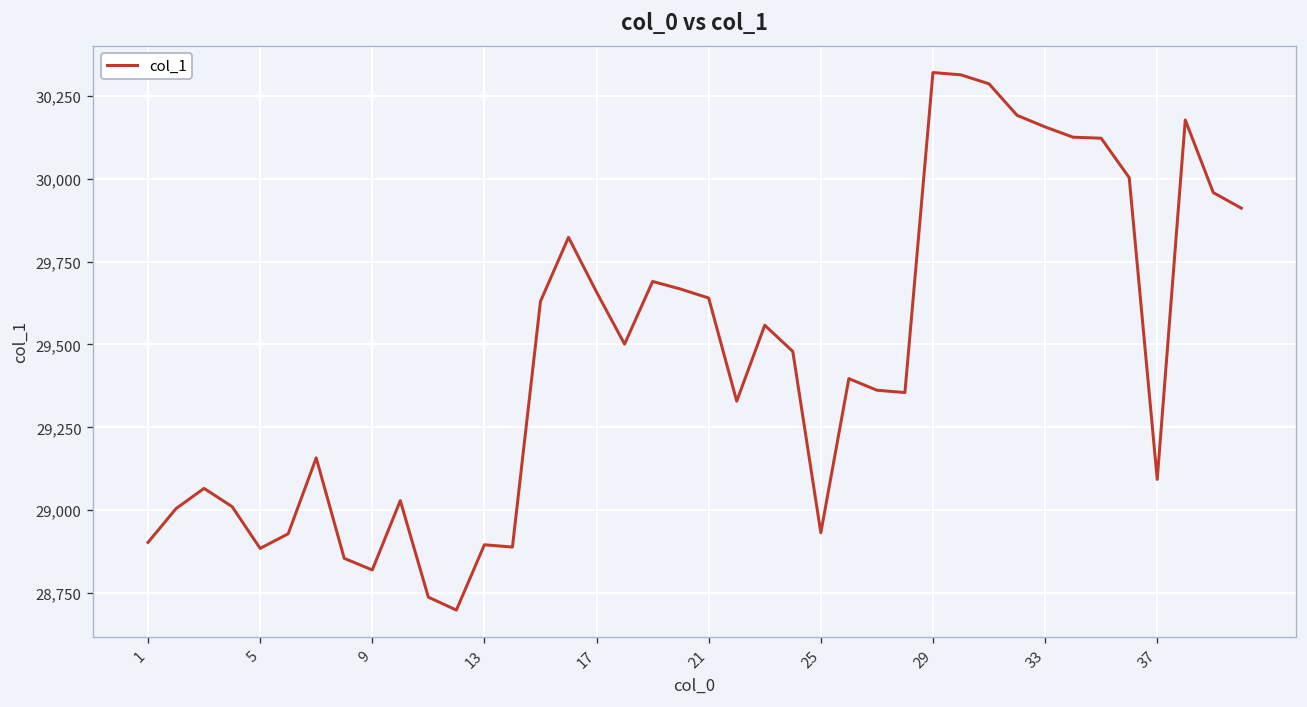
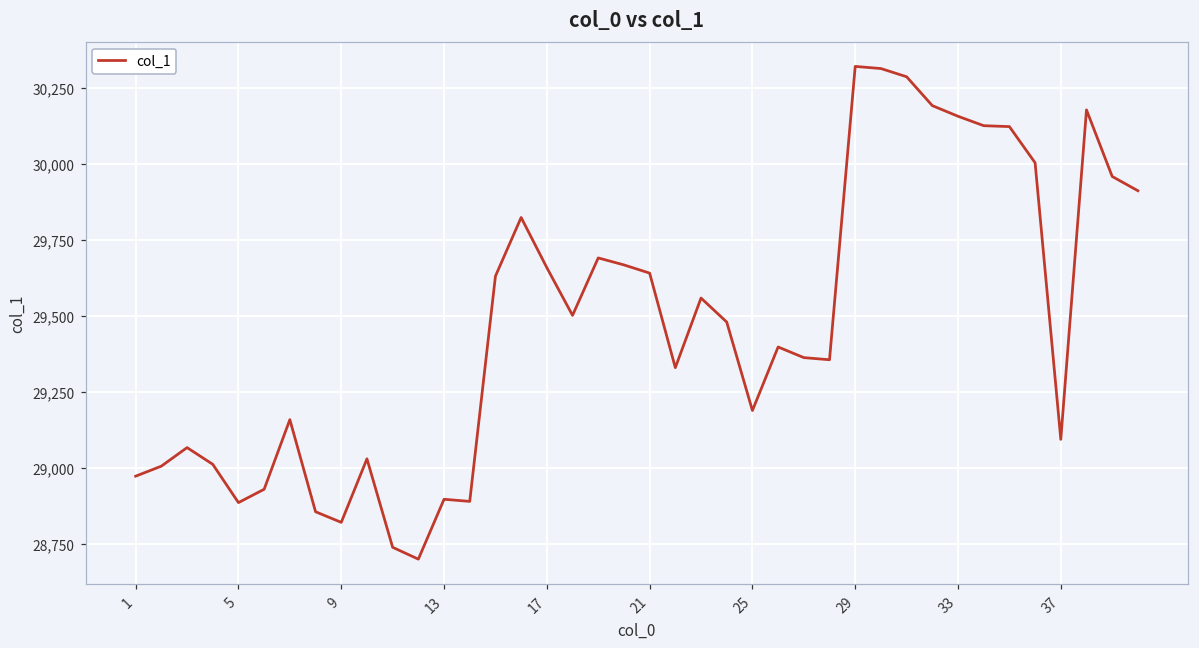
1: 28,900 -> 28,970
25: 28,930 -> 29,190
